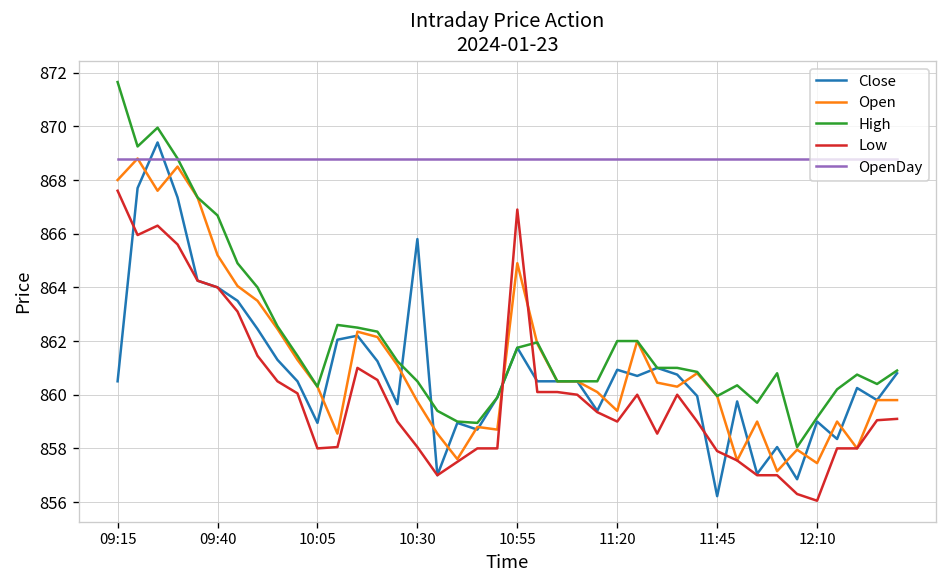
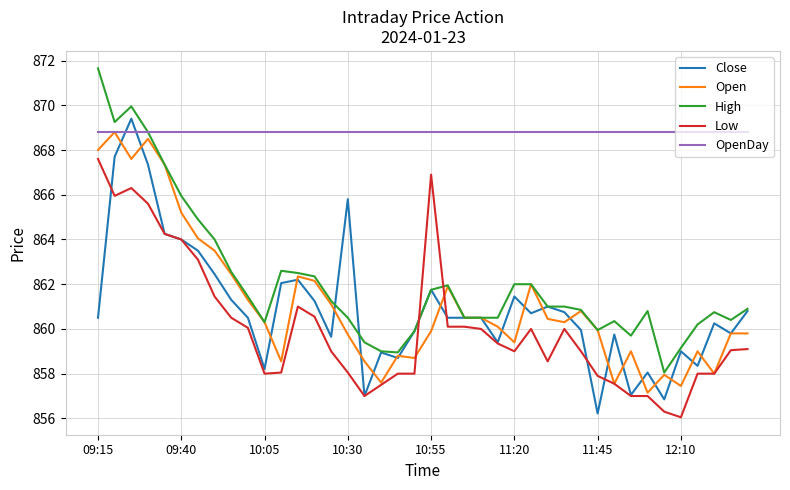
High, 09:40: 866.7 -> 866.0
Close, 10:05: 859.0 -> 858.2
Open, 10:55: 864.9 -> 859.9
Close, 11:20: 860.9 -> 861.5
